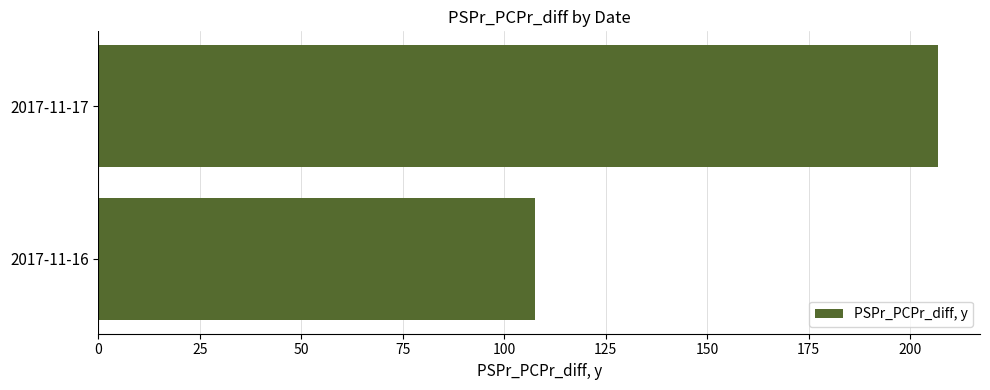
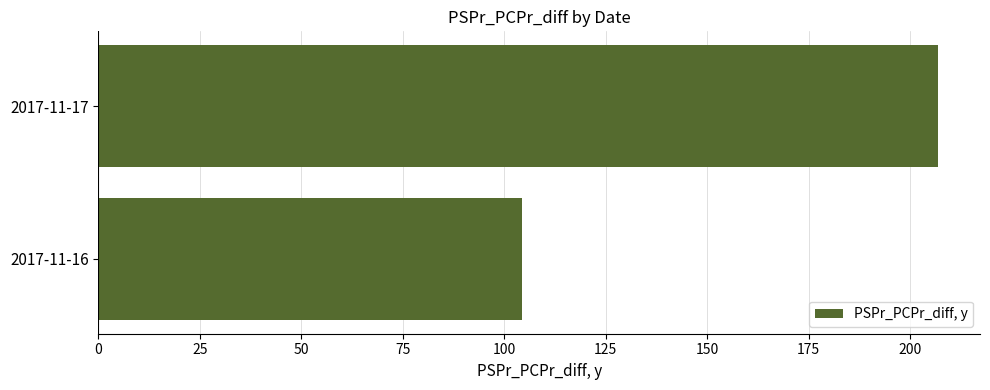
2017-11-16: 107 -> 104
